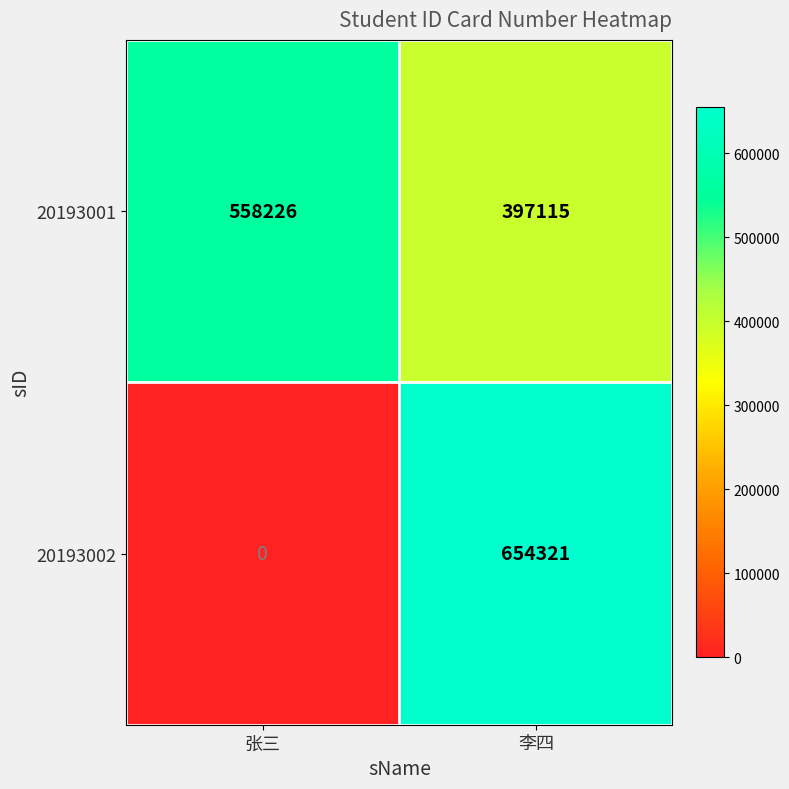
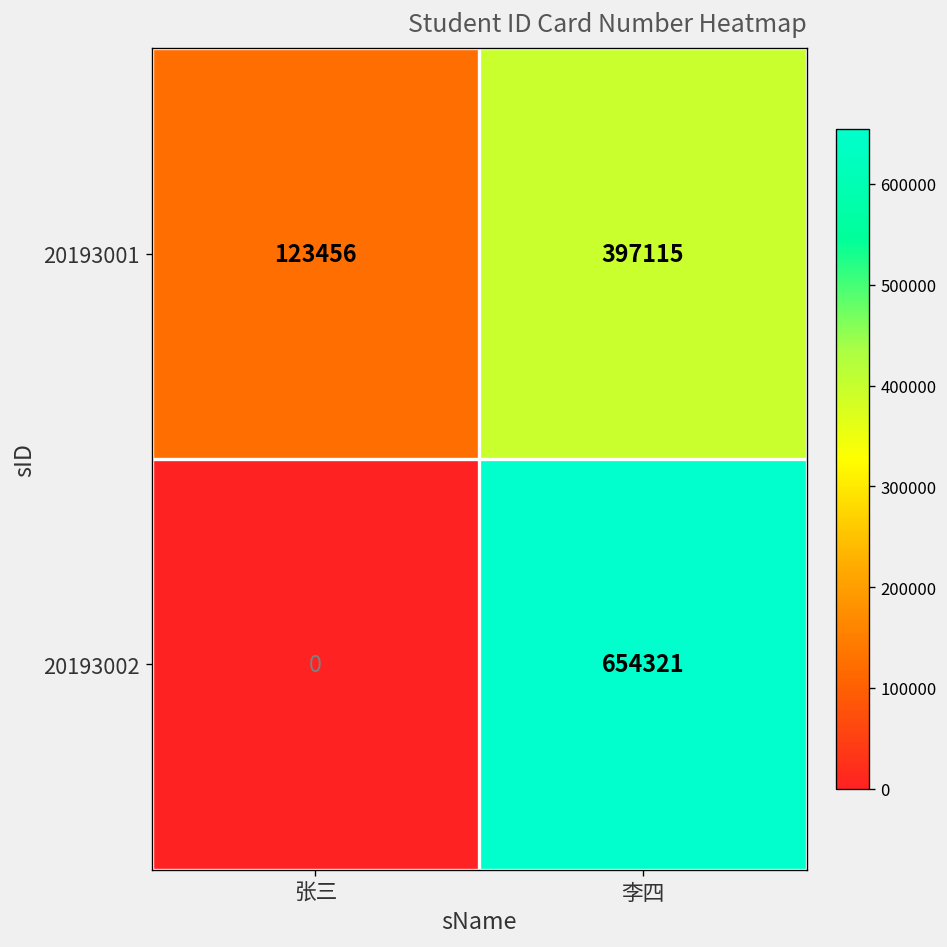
20193001, 张三: 558226 -> 123456
